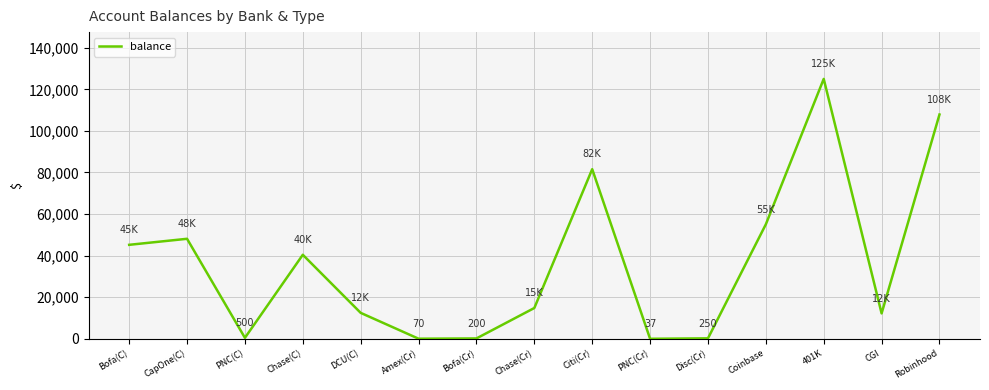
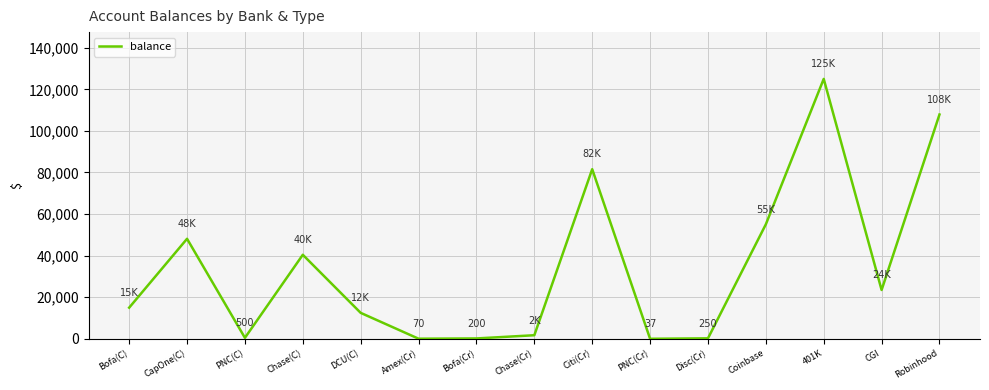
Bofa(C): 45K -> 15K
Chase(Cr): 15K -> 2K
CGI: 12K -> 24K
